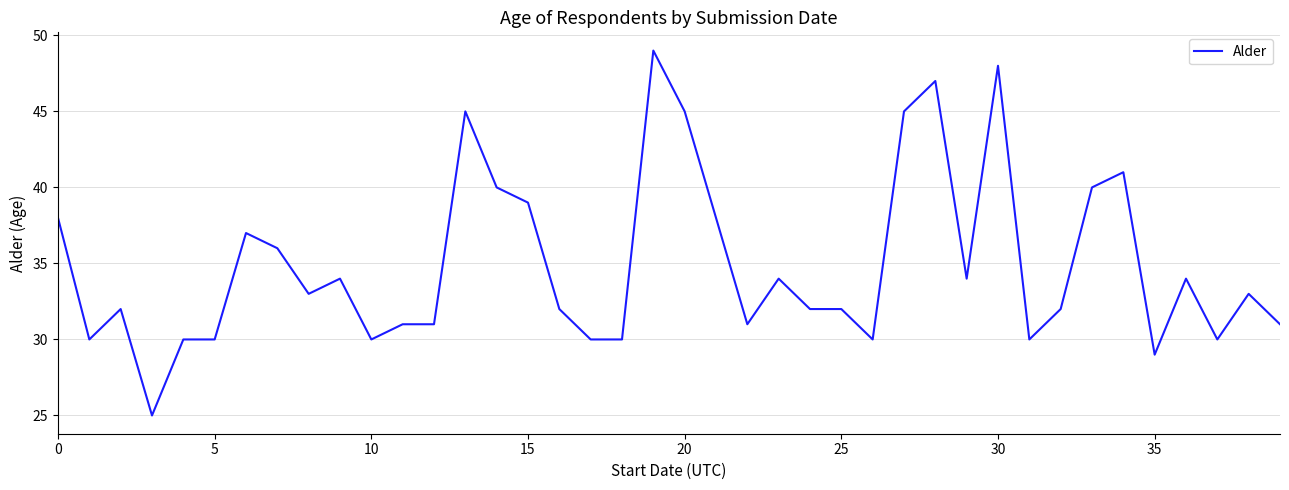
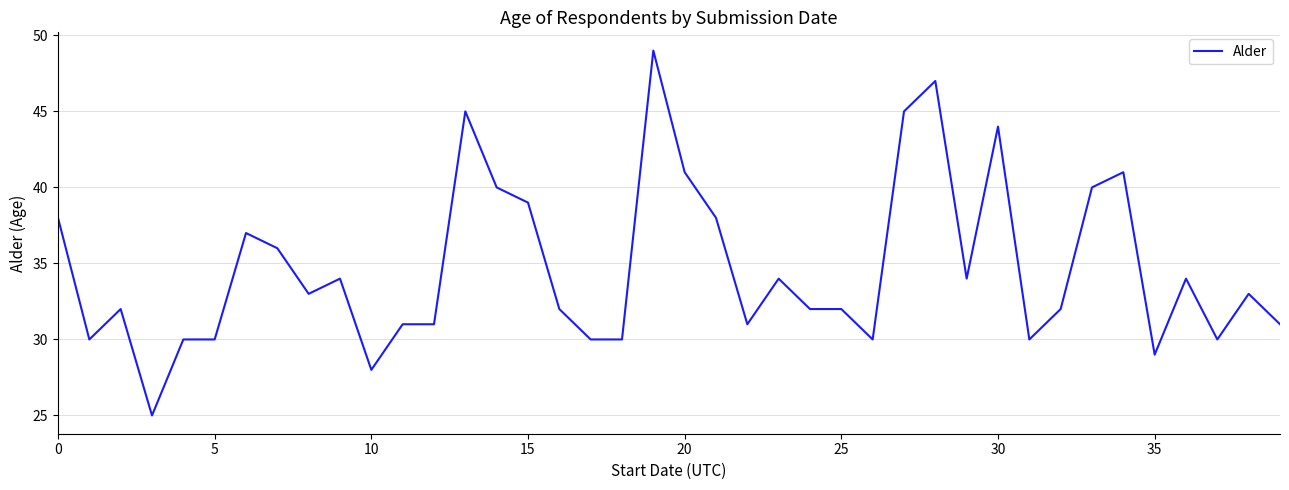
10: 30 -> 28
20: 45 -> 41
30: 48 -> 44
